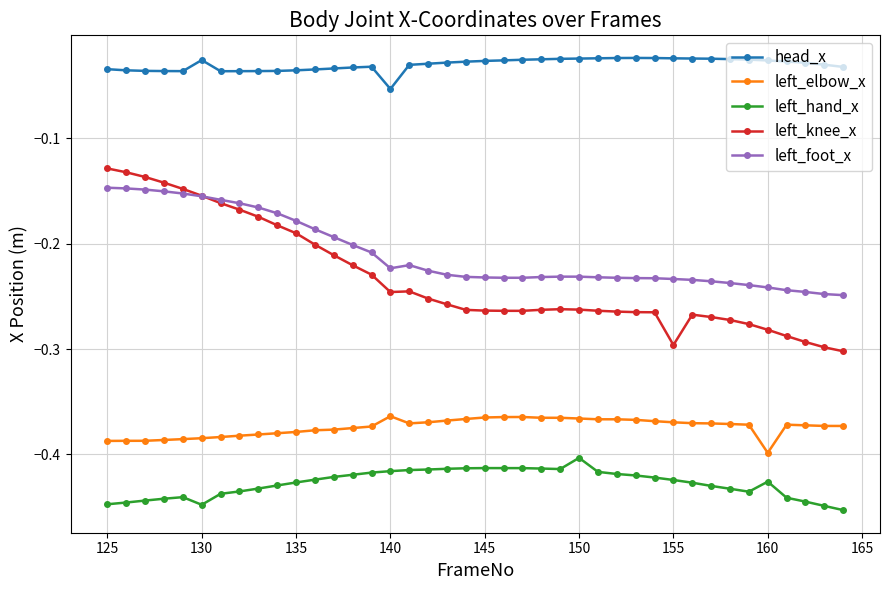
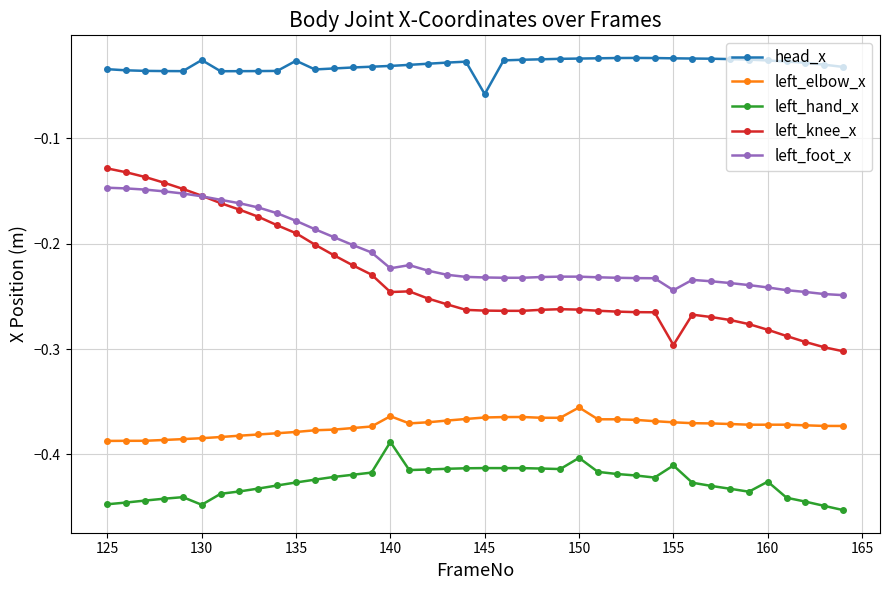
head_x, 135: -0.035 -> -0.026
head_x, 140: -0.053 -> -0.031
left_hand_x, 140: -0.416 -> -0.388
head_x, 145: -0.026 -> -0.058
left_elbow_x, 150: -0.366 -> -0.355
left_hand_x, 155: -0.424 -> -0.410
left_foot_x, 155: -0.233 -> -0.244
left_elbow_x, 160: -0.398 -> -0.372
